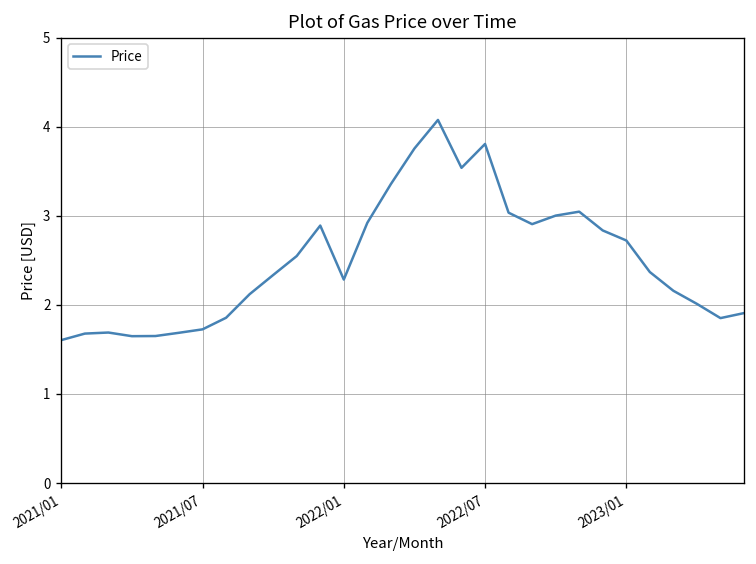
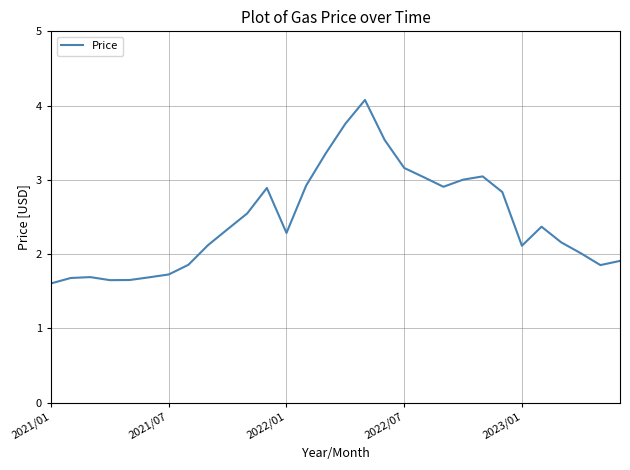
2022/07: 3.8 -> 3.2
2023/01: 2.7 -> 2.1
